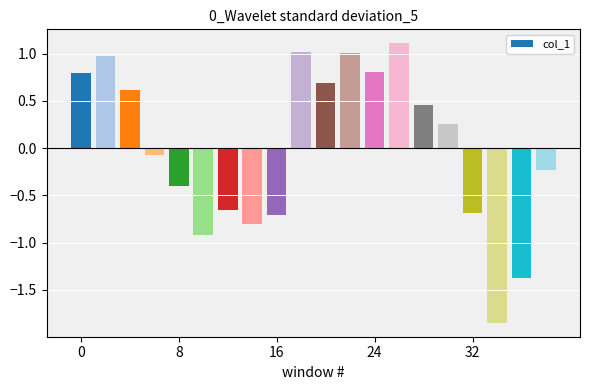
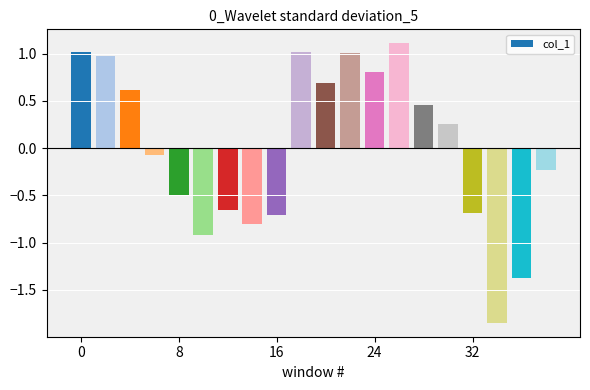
0: 0.8 -> 1.0
8: -0.4 -> -0.5
